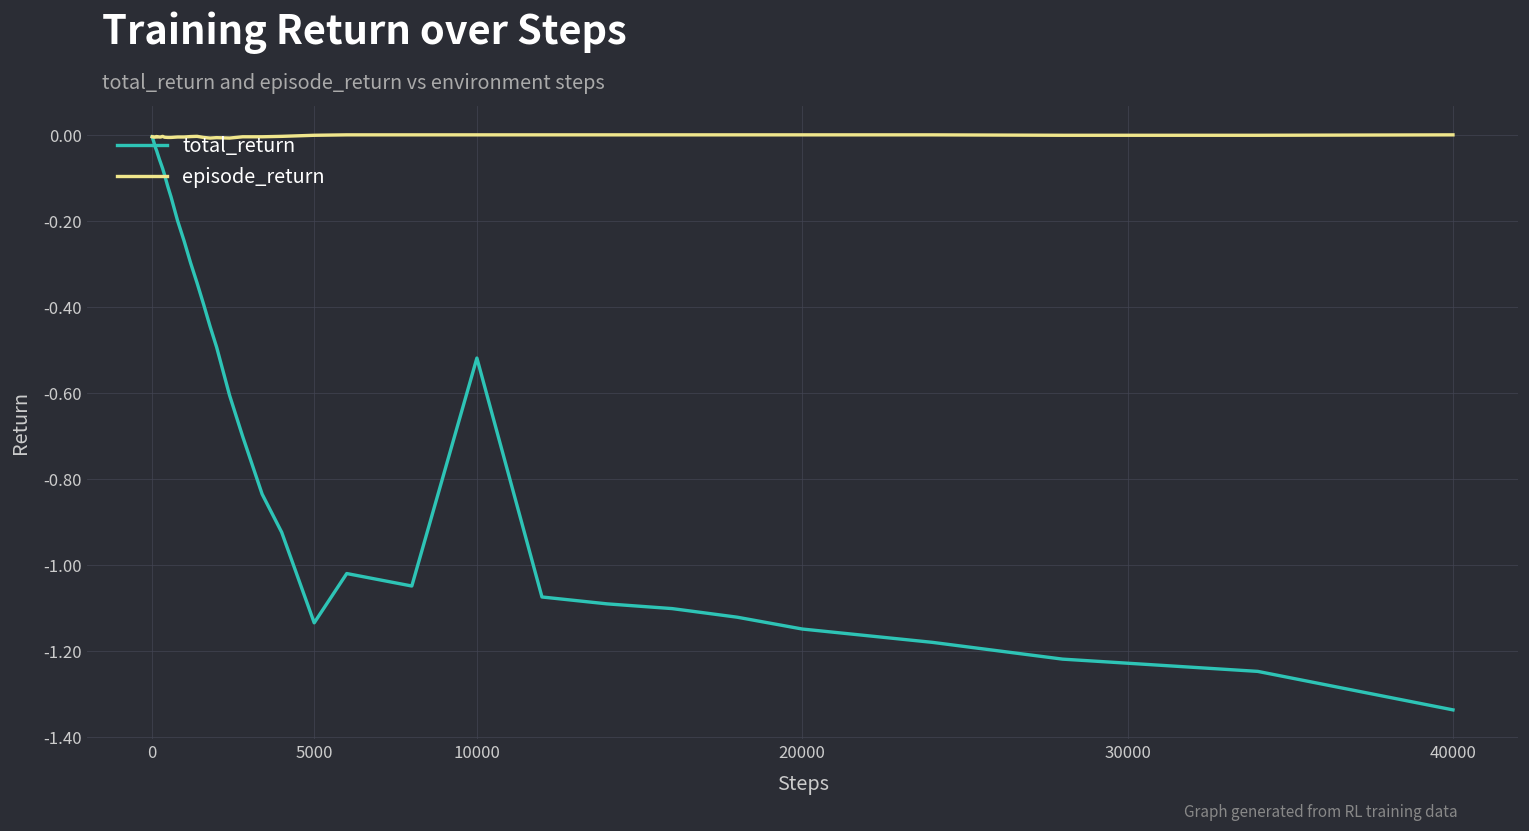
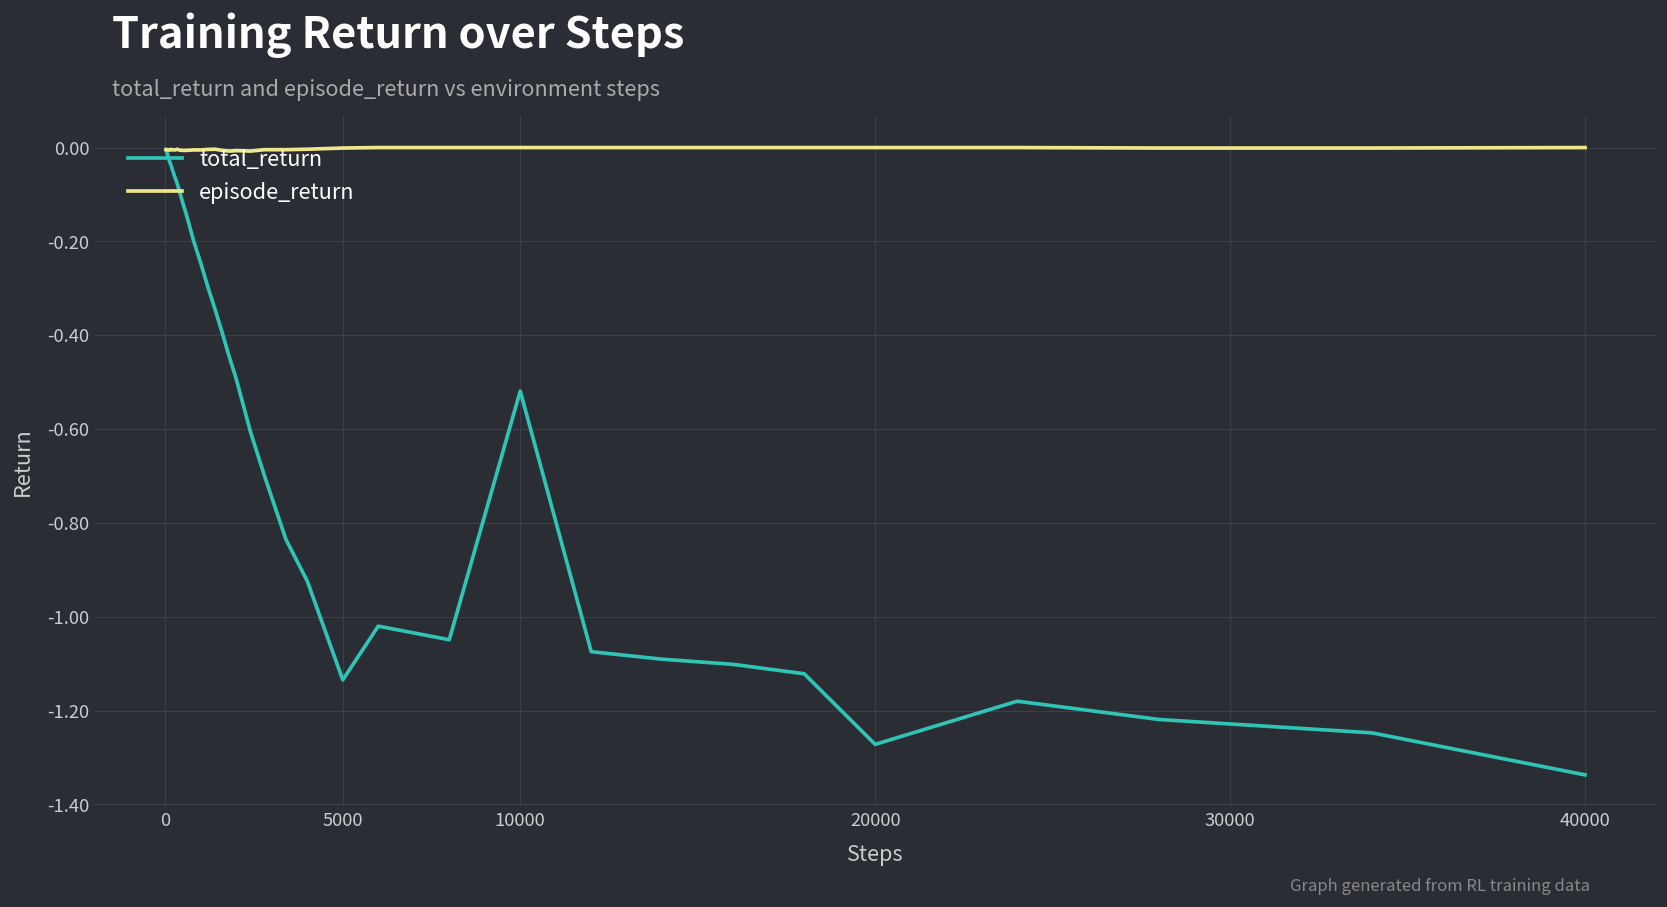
total_return, 20000: -1.15 -> -1.27
